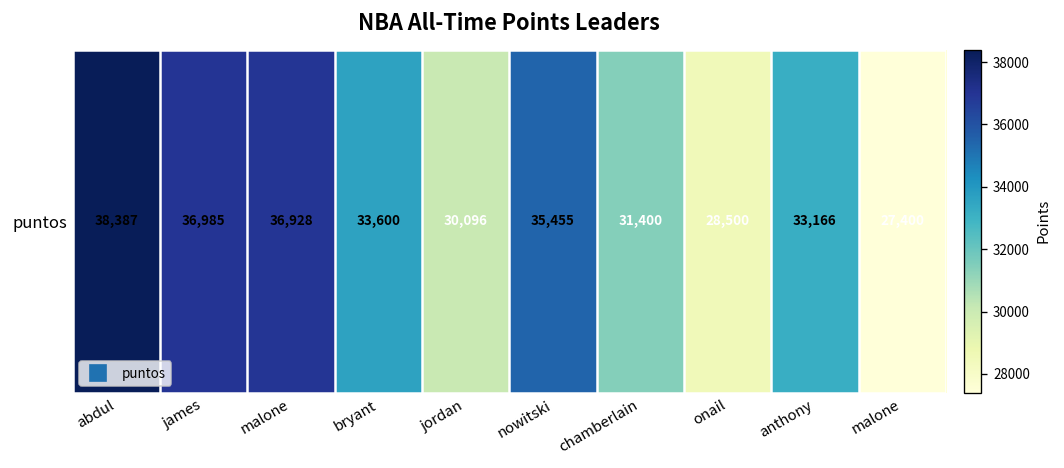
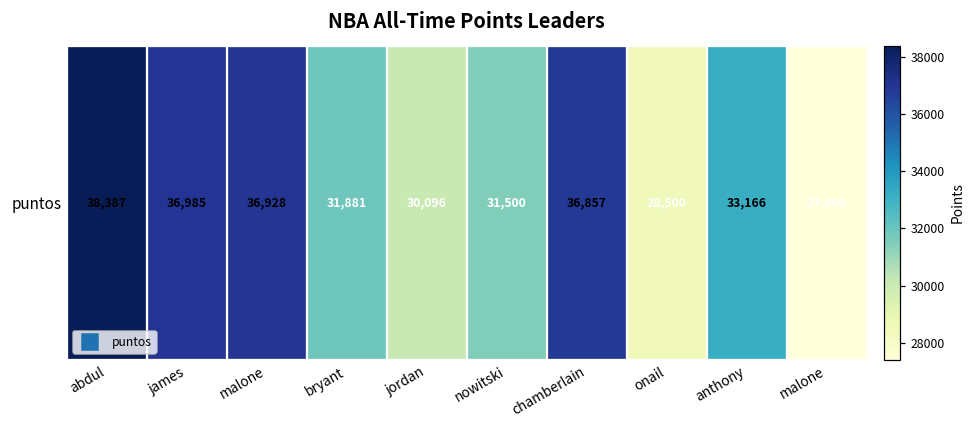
puntos, bryant: 33,600 -> 31,881
puntos, nowitski: 35,455 -> 31,500
puntos, chamberlain: 31,400 -> 36,857
